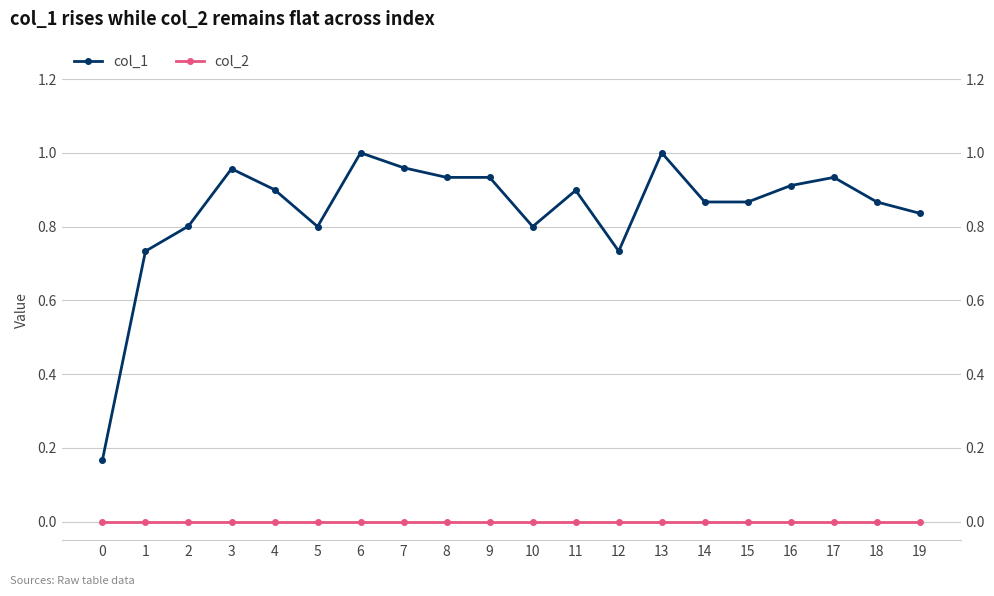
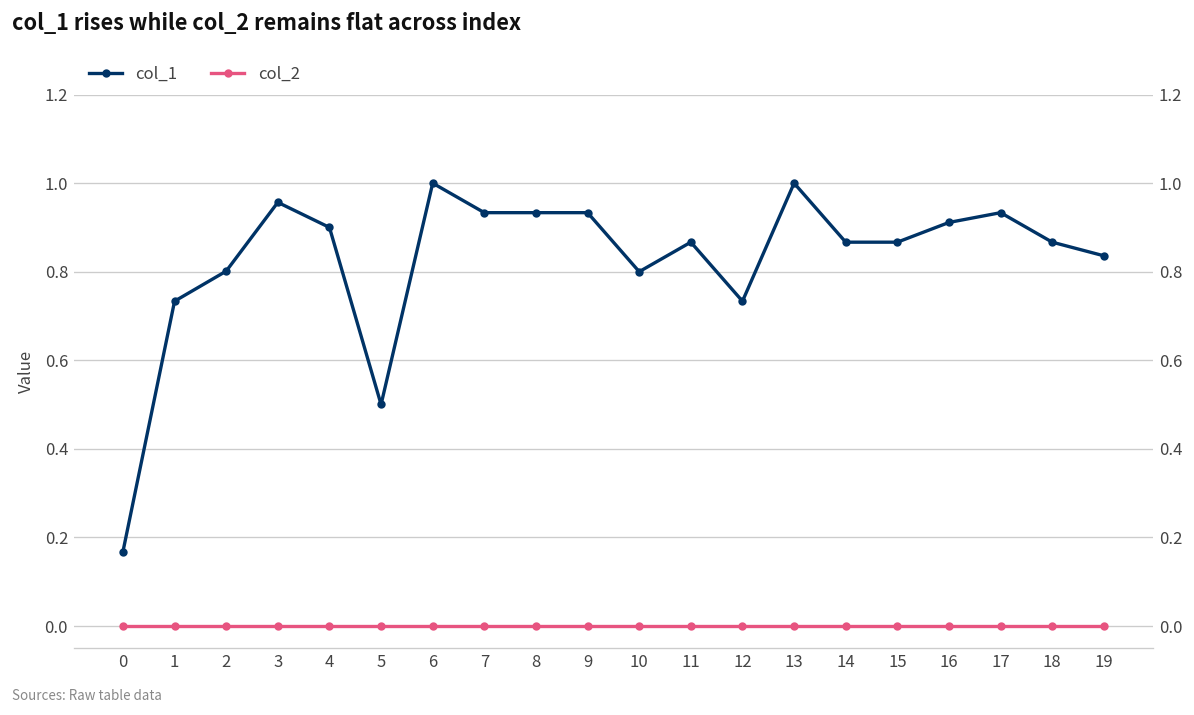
col_1, 5: 0.8 -> 0.5
col_1, 7: 0.96 -> 0.93
col_1, 11: 0.90 -> 0.87
